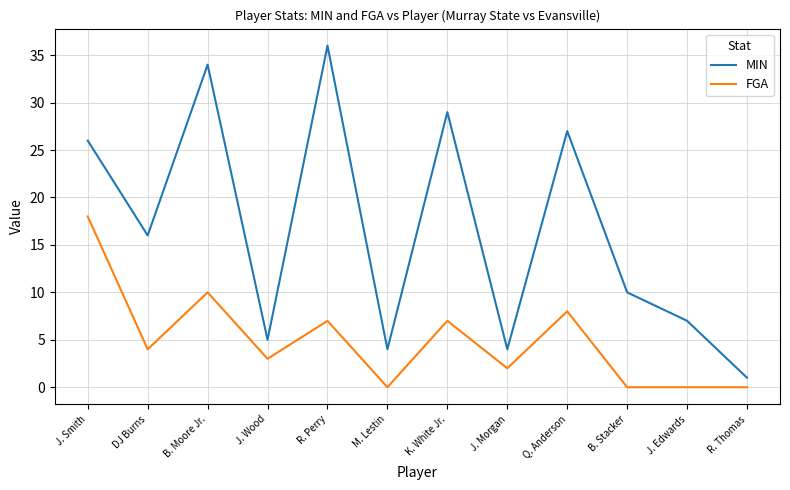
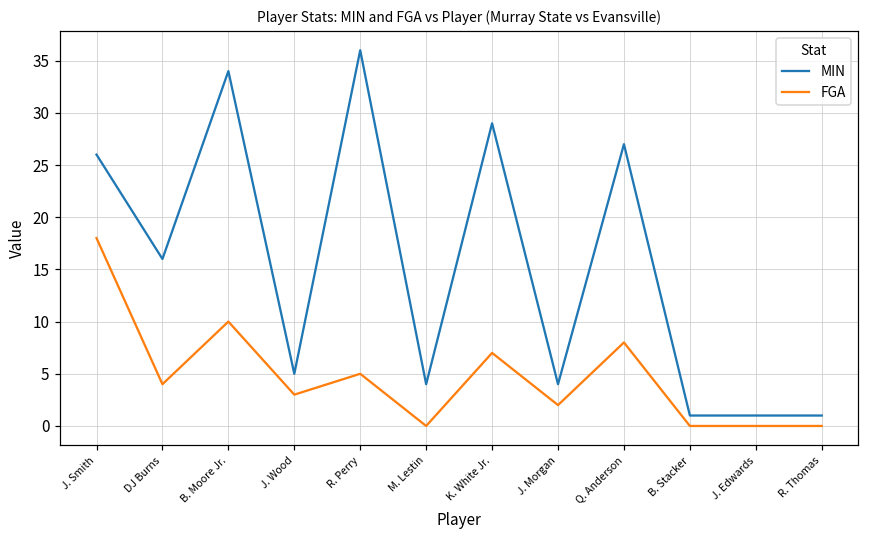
FGA, R. Perry: 7 -> 5
MIN, B. Stacker: 10 -> 1
MIN, J. Edwards: 7 -> 1
